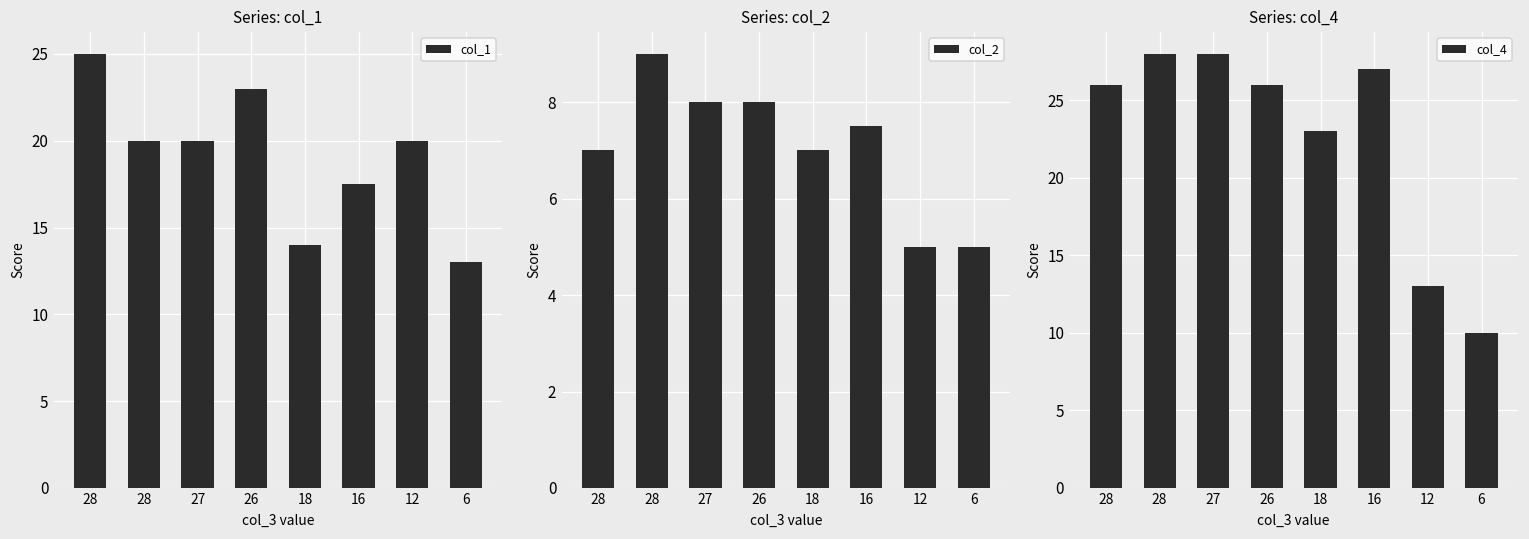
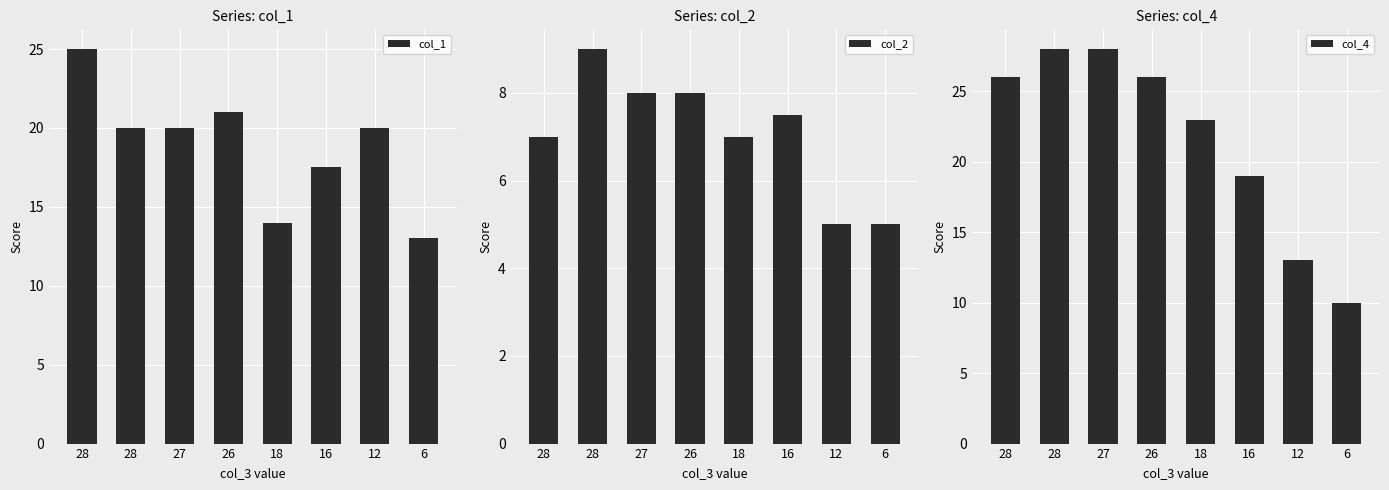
Series: col_1, 26: 23 -> 21
Series: col_4, 16: 27 -> 19
